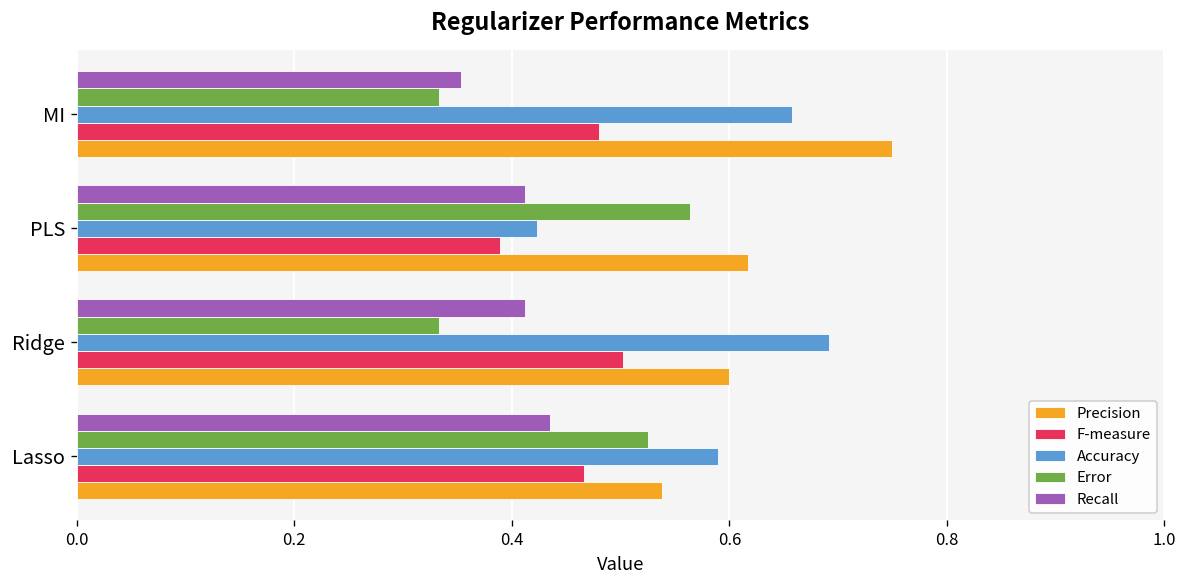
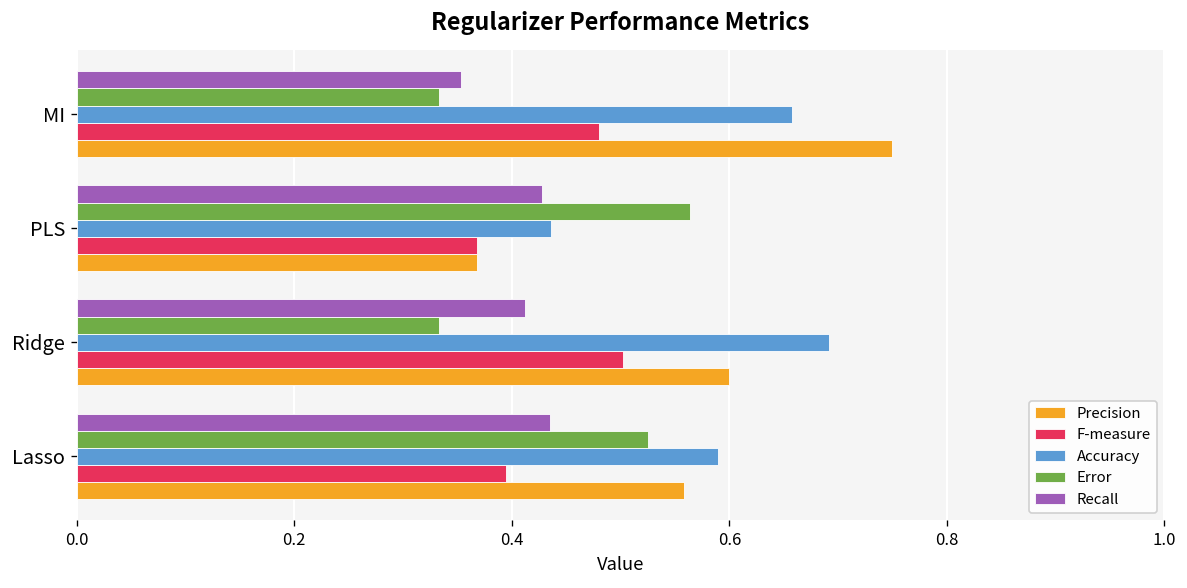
Recall, PLS: 0.41 -> 0.43
Accuracy, PLS: 0.42 -> 0.44
F-measure, PLS: 0.39 -> 0.37
Precision, PLS: 0.62 -> 0.37
F-measure, Lasso: 0.47 -> 0.39
Precision, Lasso: 0.54 -> 0.56
